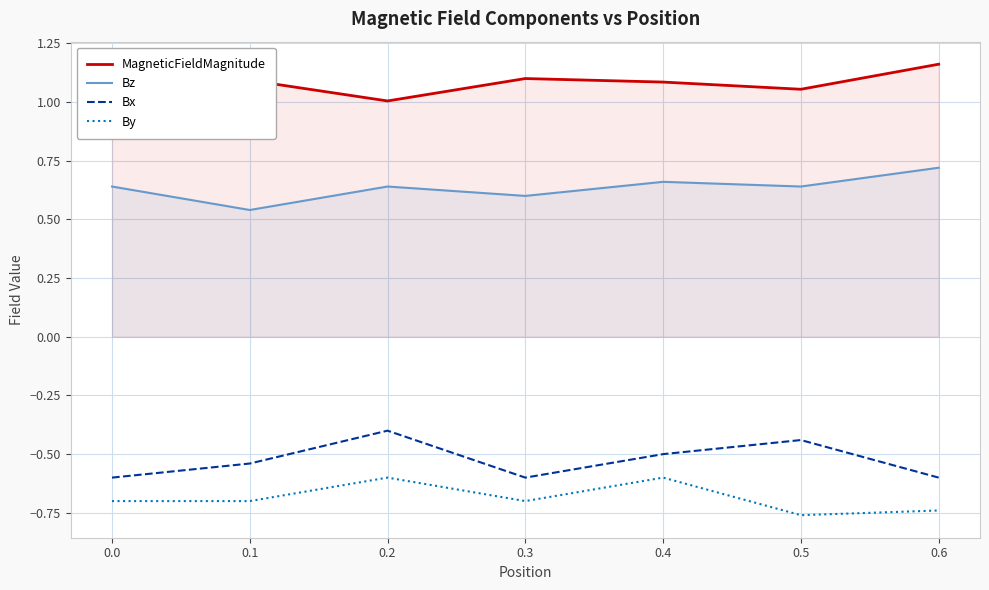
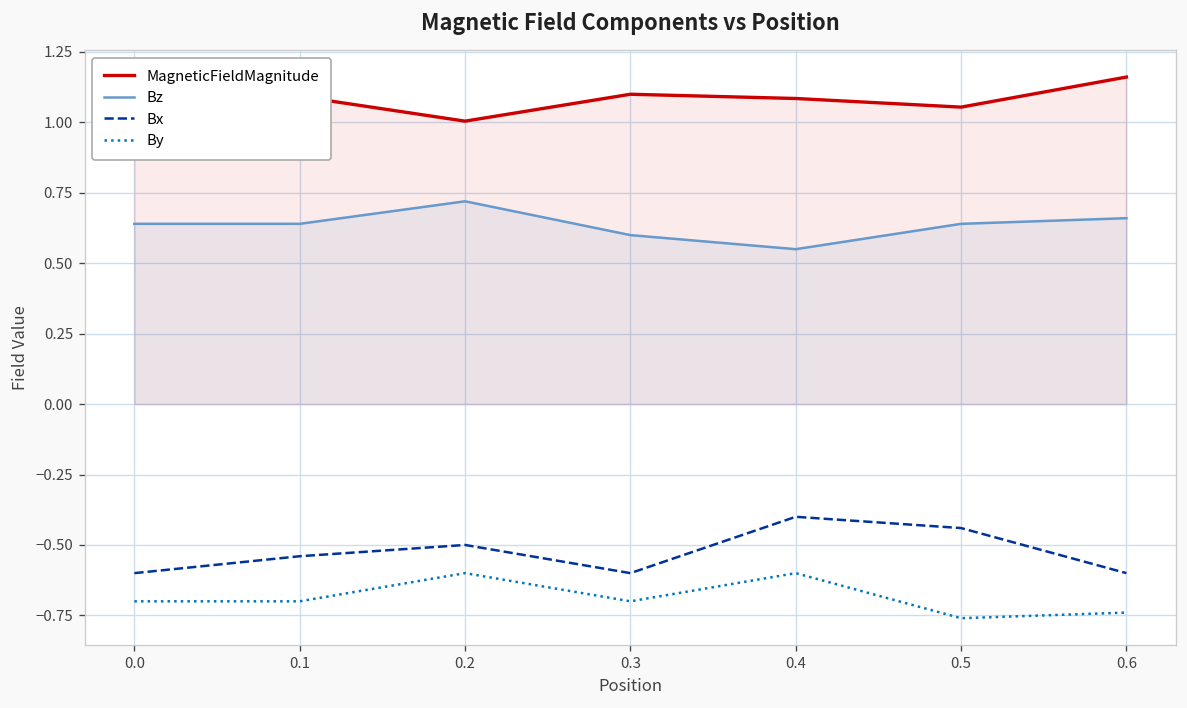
Bz, 0.1: 0.54 -> 0.64
Bz, 0.2: 0.64 -> 0.72
Bx, 0.2: -0.4 -> -0.5
Bz, 0.4: 0.66 -> 0.55
Bx, 0.4: -0.5 -> -0.4
Bz, 0.6: 0.72 -> 0.66
